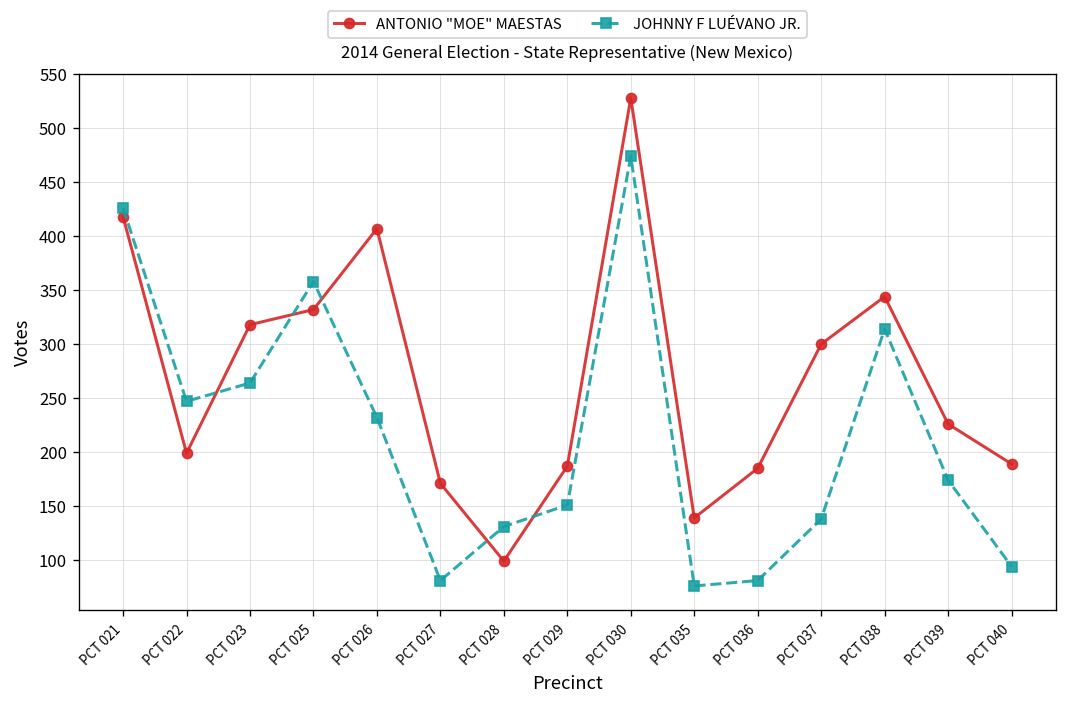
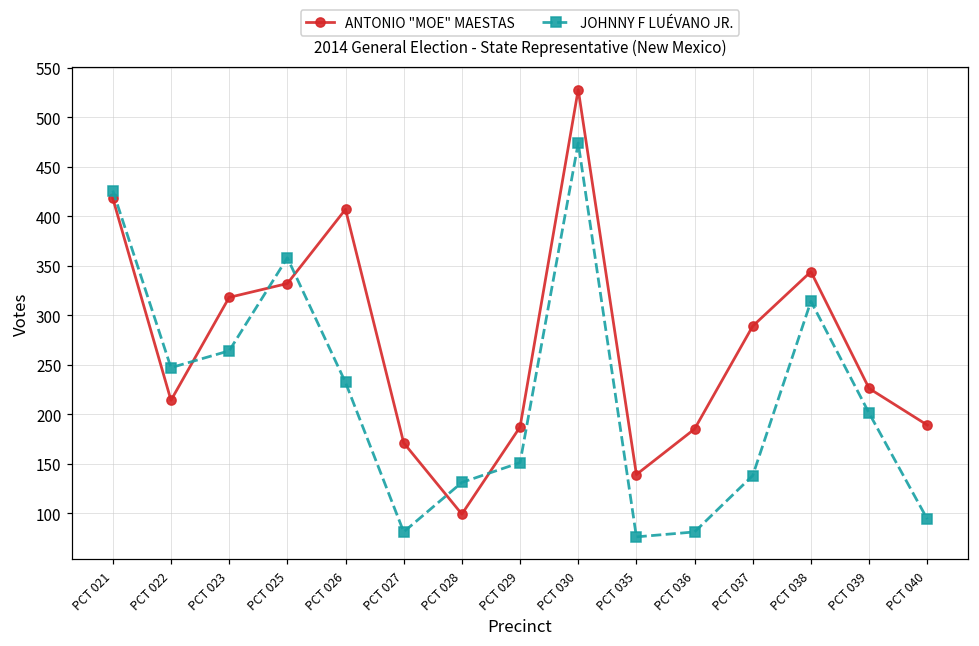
ANTONIO "MOE" MAESTAS, PCT 022: 200 -> 210
ANTONIO "MOE" MAESTAS, PCT 037: 300 -> 290
JOHNNY F LUÉVANO JR., PCT 039: 170 -> 200
